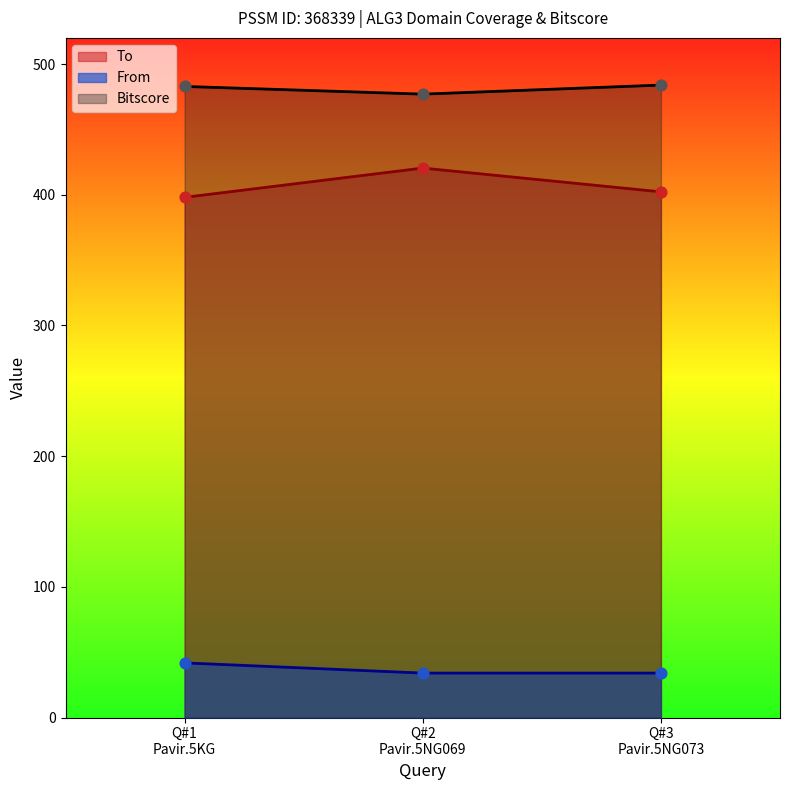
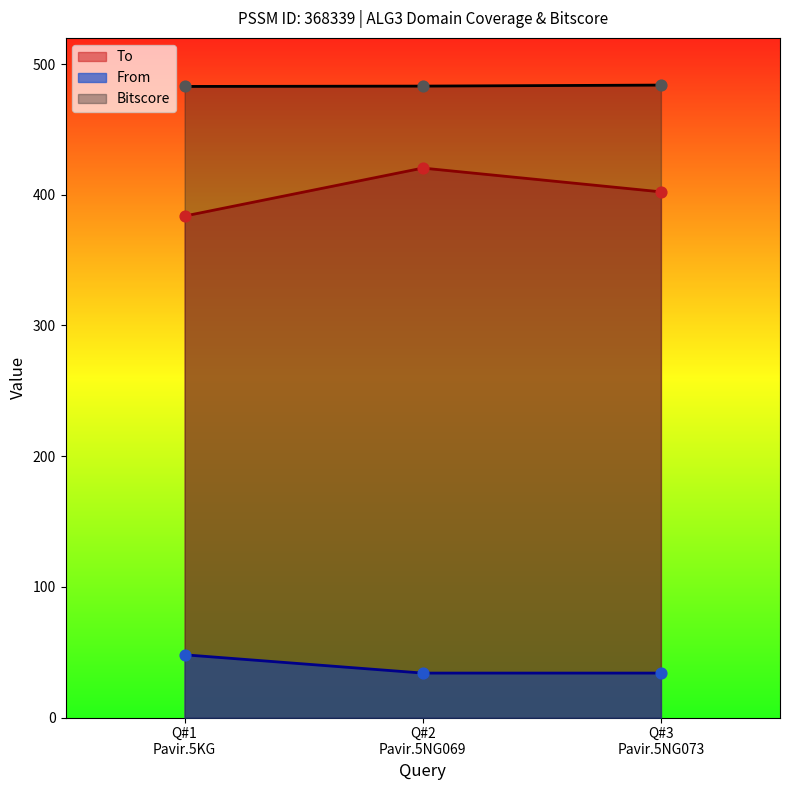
To, Q#1 Pavir.5KG: 398 -> 384
From, Q#1 Pavir.5KG: 42 -> 48
Bitscore, Q#2 Pavir.5NG069: 477 -> 483
